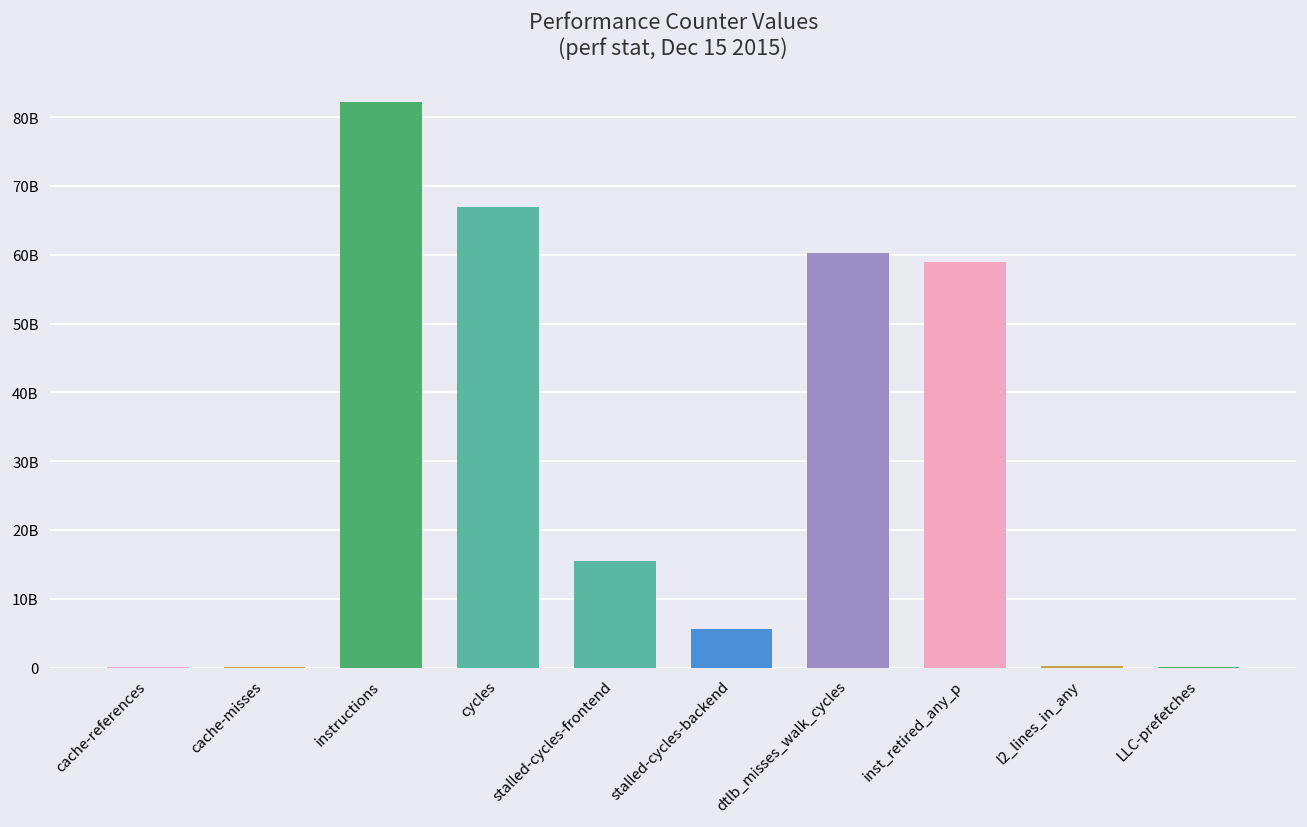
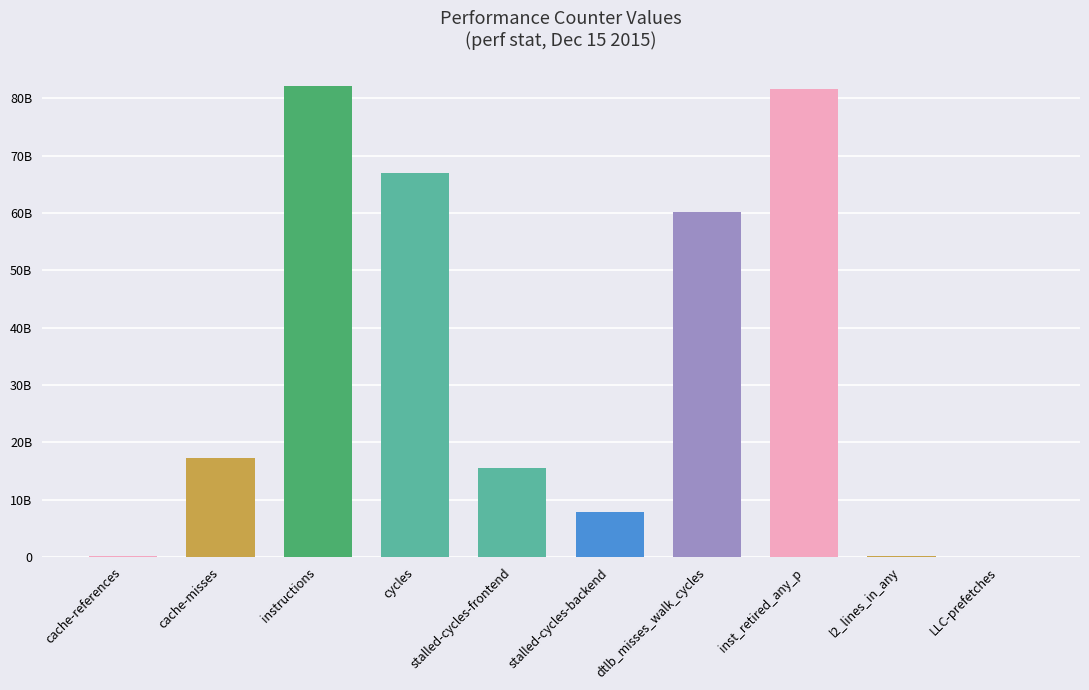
cache-misses: 0 -> 17000000000
stalled-cycles-backend: 6000000000 -> 8000000000
inst_retired_any_p: 59000000000 -> 82000000000
